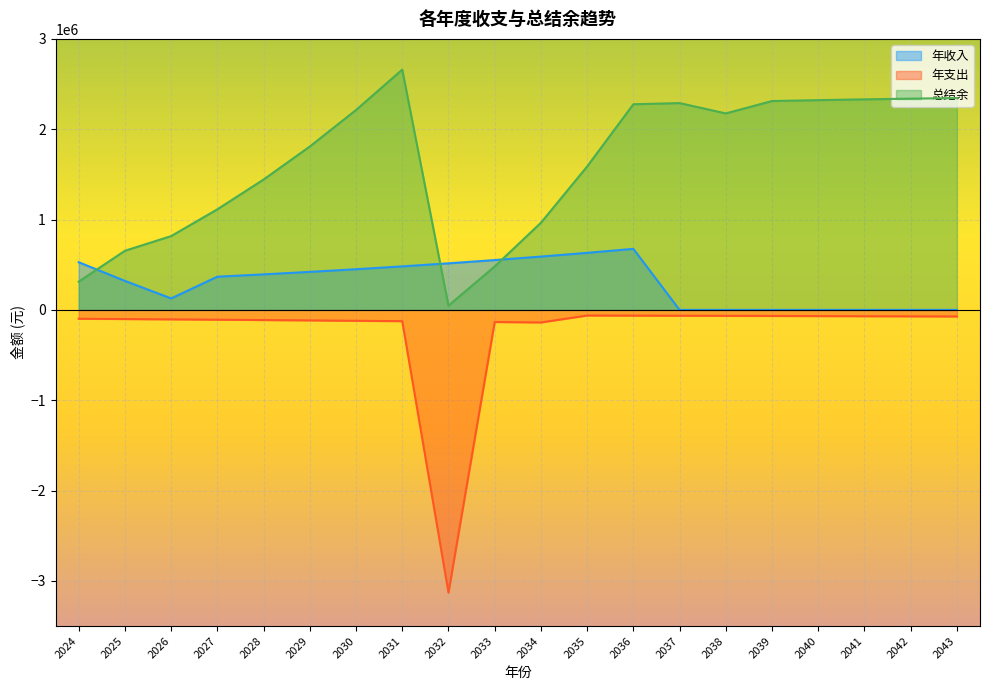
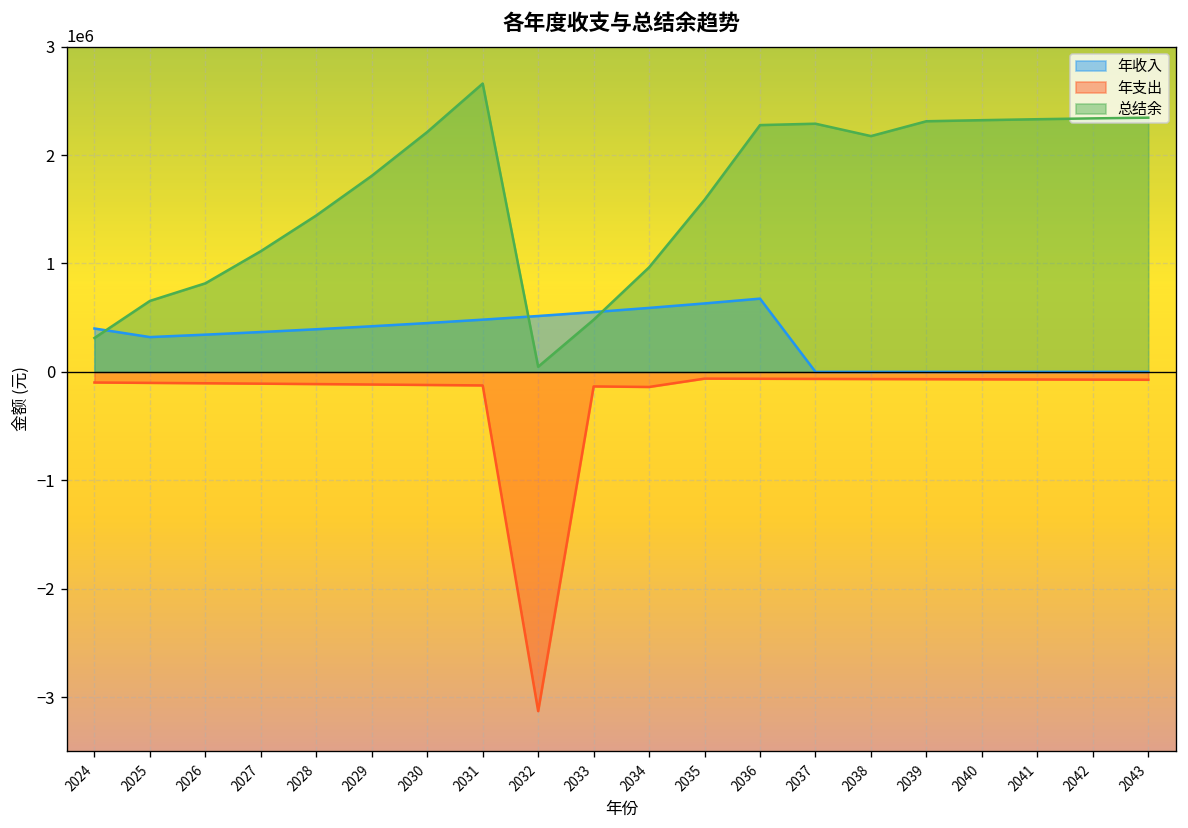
年收入, 2024: 500000 -> 400000
年收入, 2026: 100000 -> 300000
